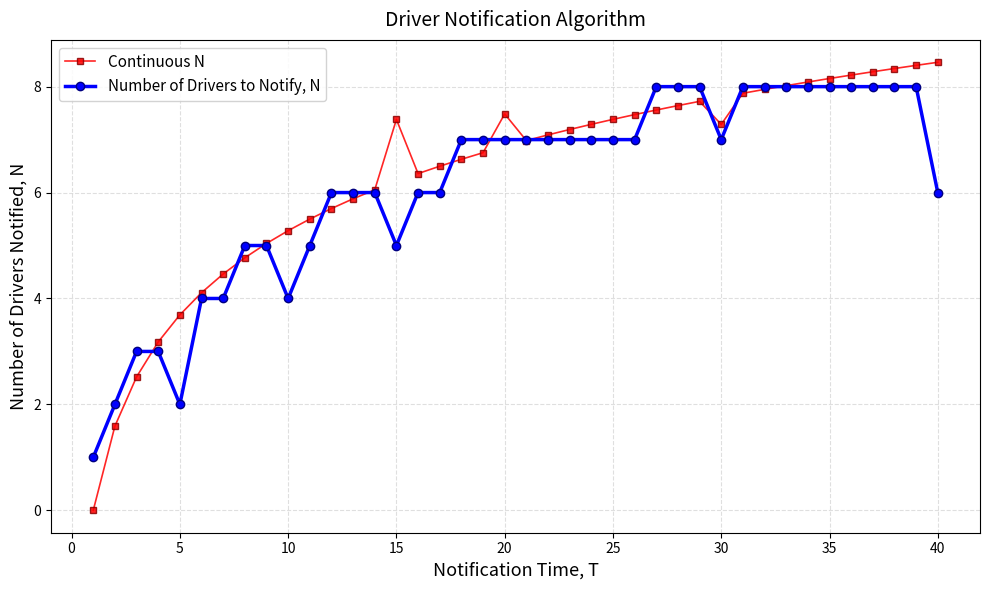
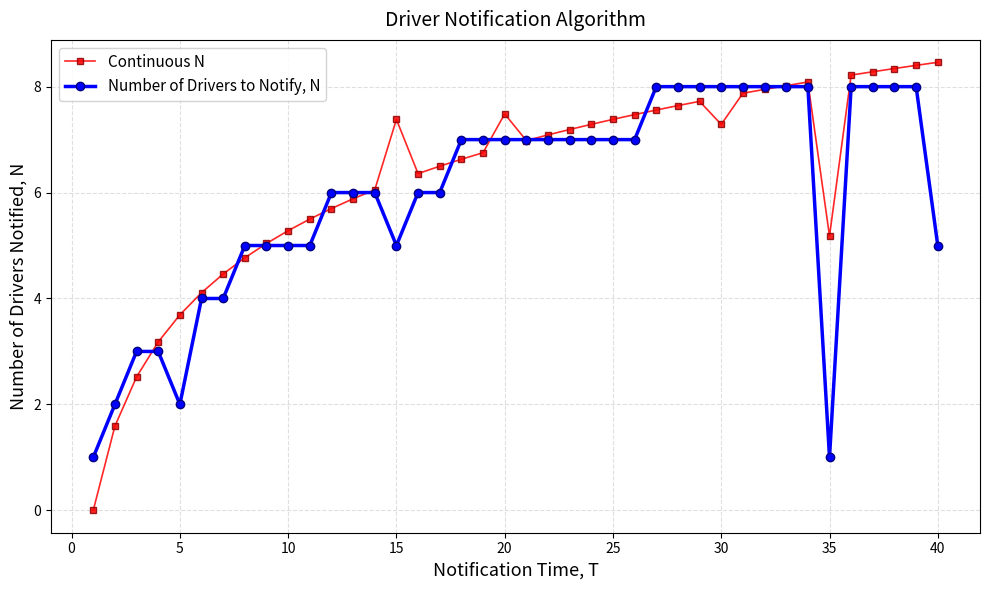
Number of Drivers to Notify, N, 10: 4 -> 5
Number of Drivers to Notify, N, 30: 7 -> 8
Continuous N, 35: 8.2 -> 5.2
Number of Drivers to Notify, N, 35: 8 -> 1
Number of Drivers to Notify, N, 40: 6 -> 5
